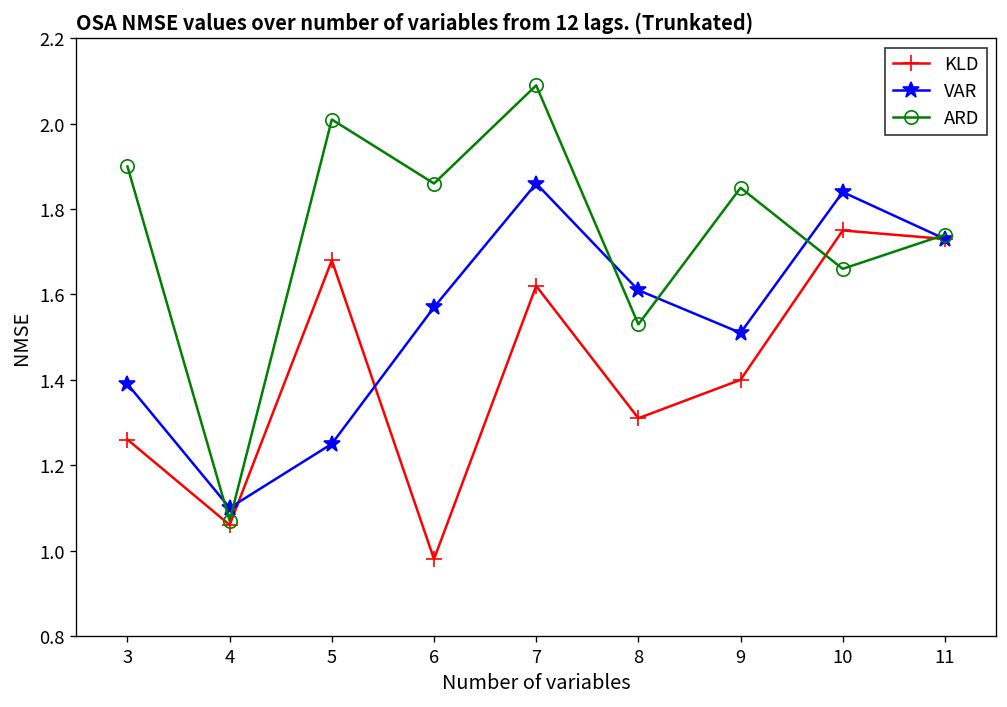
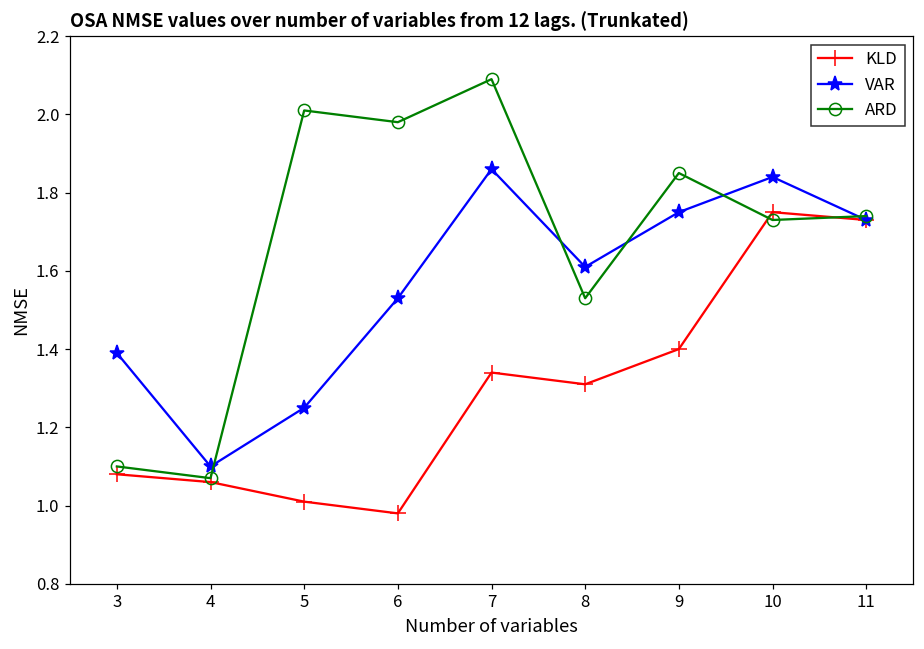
KLD, 3: 1.26 -> 1.08
ARD, 3: 1.9 -> 1.1
KLD, 5: 1.68 -> 1.01
VAR, 6: 1.57 -> 1.53
ARD, 6: 1.86 -> 1.98
KLD, 7: 1.62 -> 1.34
VAR, 9: 1.51 -> 1.75
ARD, 10: 1.66 -> 1.73
